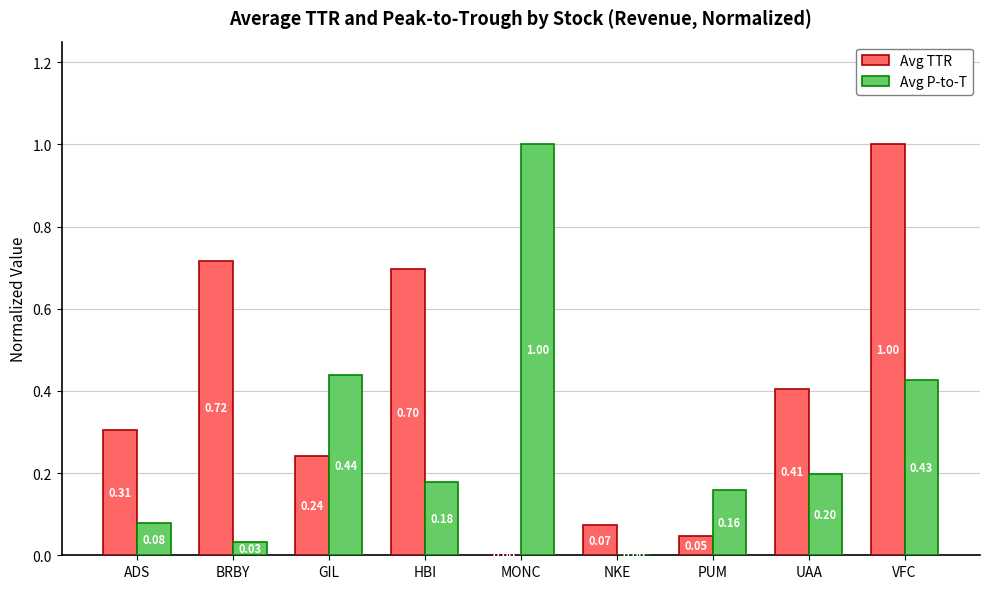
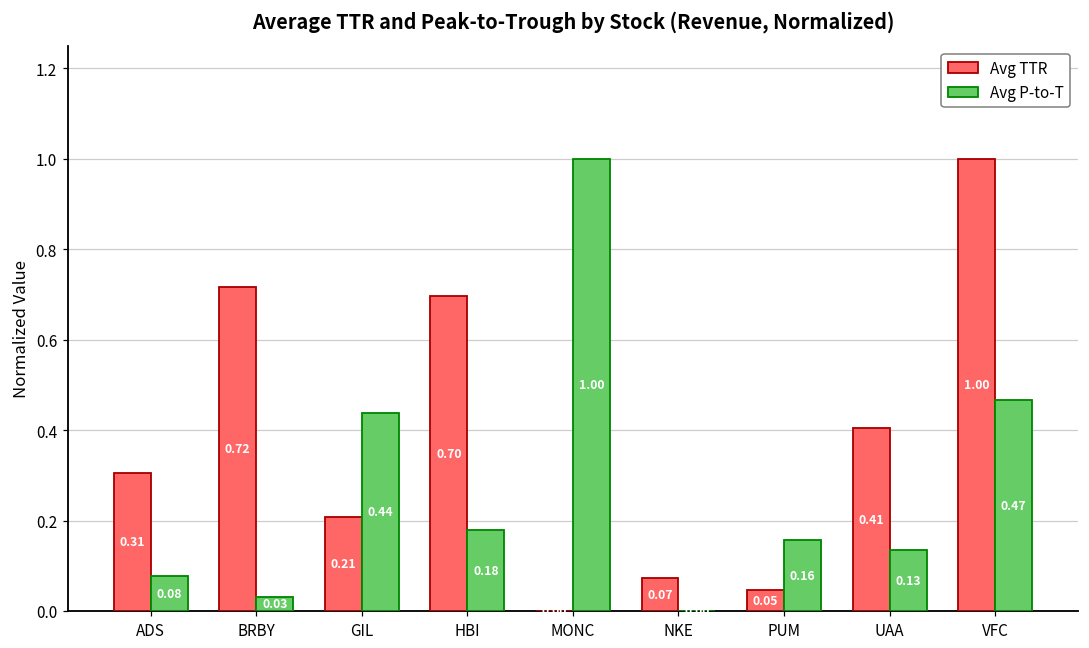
Avg TTR, GIL: 0.24 -> 0.21
Avg P-to-T, UAA: 0.20 -> 0.13
Avg P-to-T, VFC: 0.43 -> 0.47
